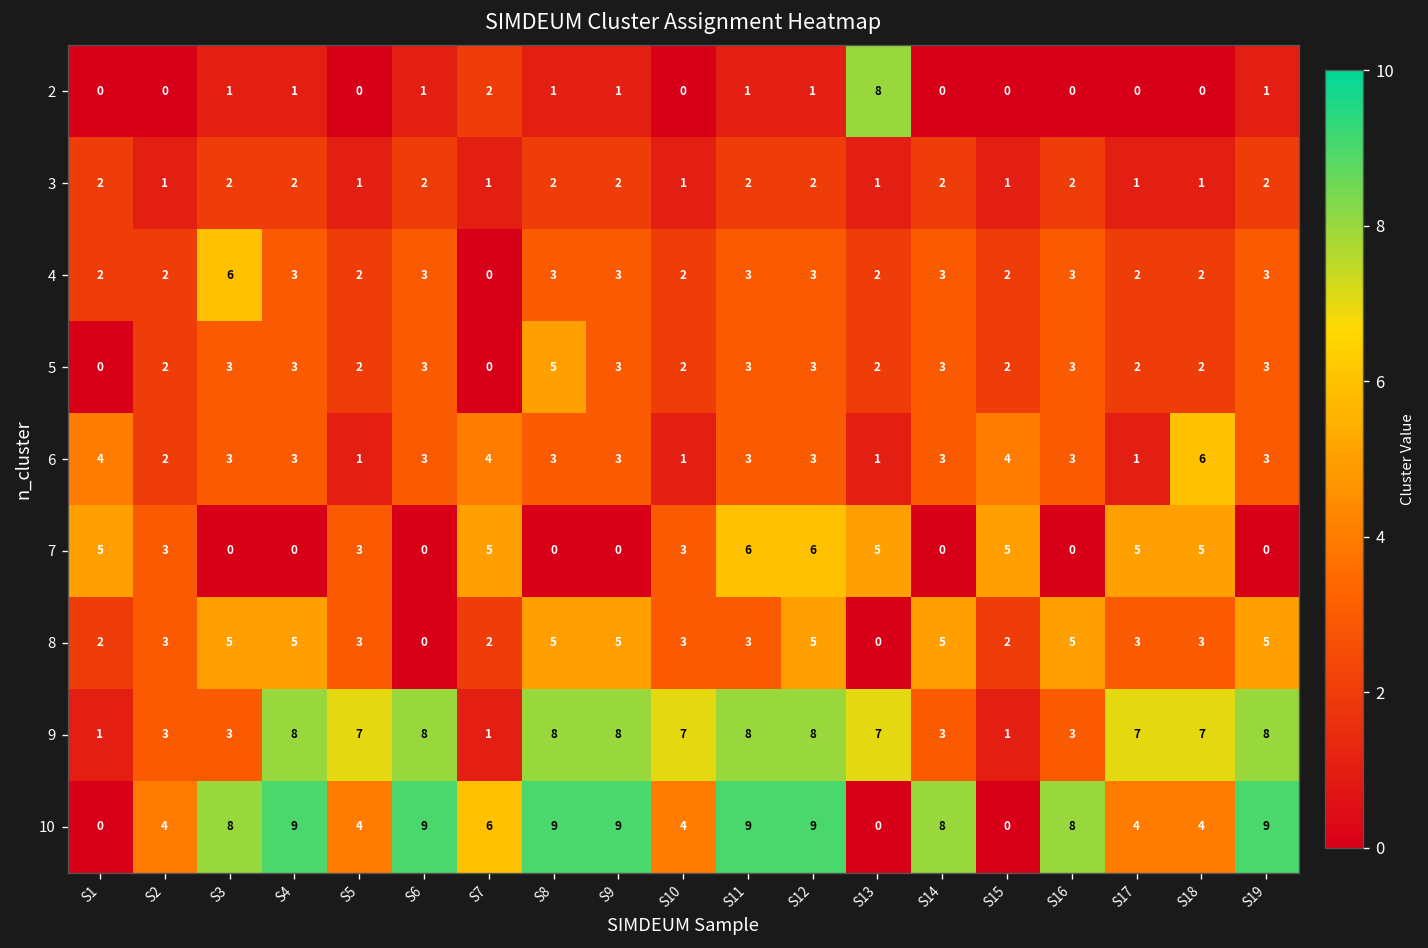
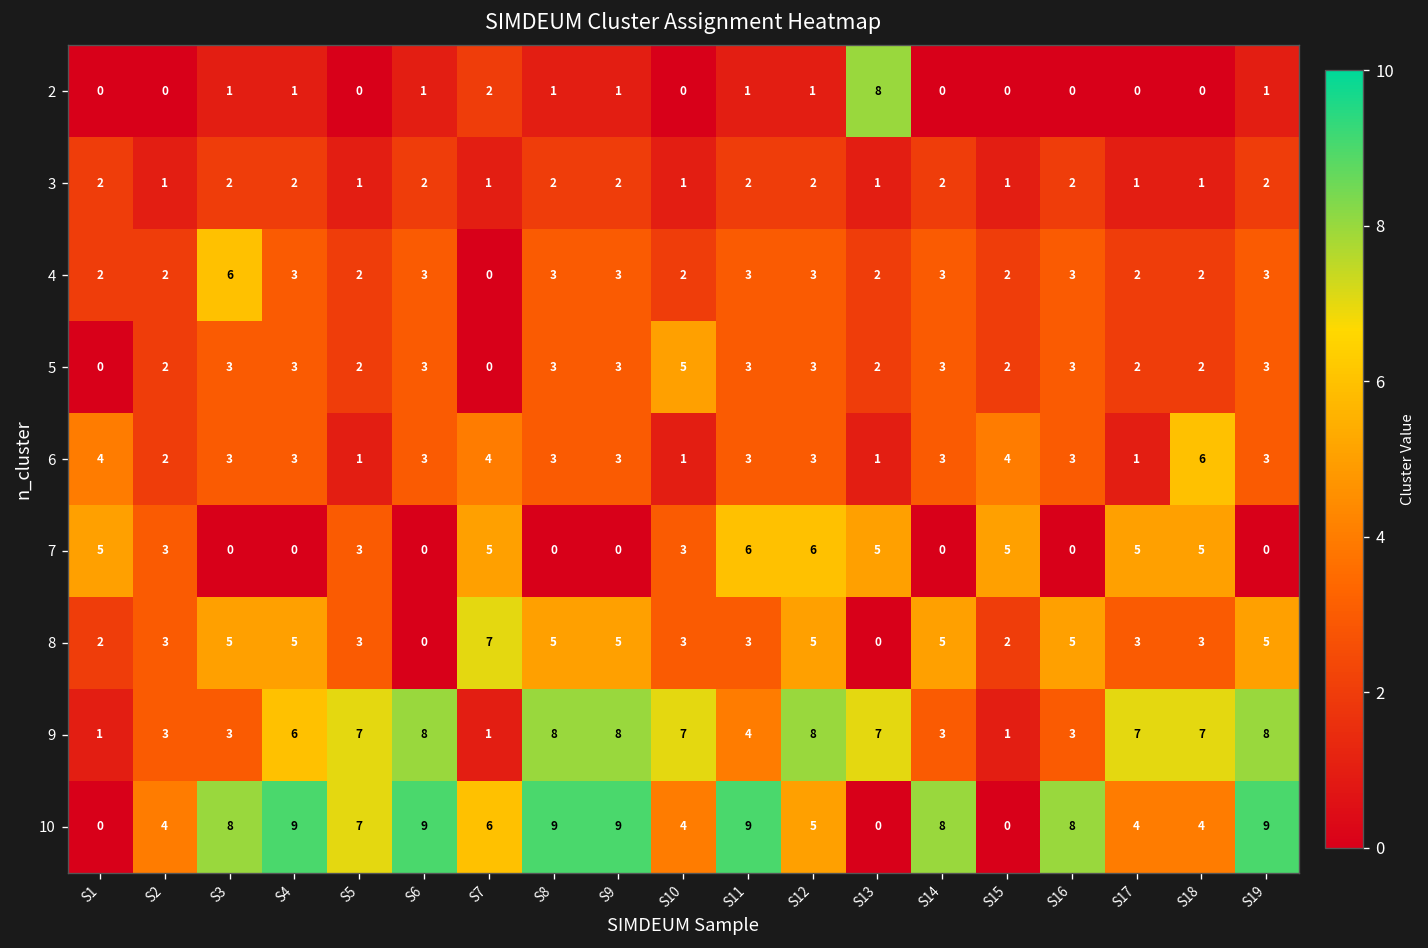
5, S8: 5 -> 3
5, S10: 2 -> 5
8, S7: 2 -> 7
9, S4: 8 -> 6
9, S11: 8 -> 4
10, S5: 4 -> 7
10, S12: 9 -> 5
